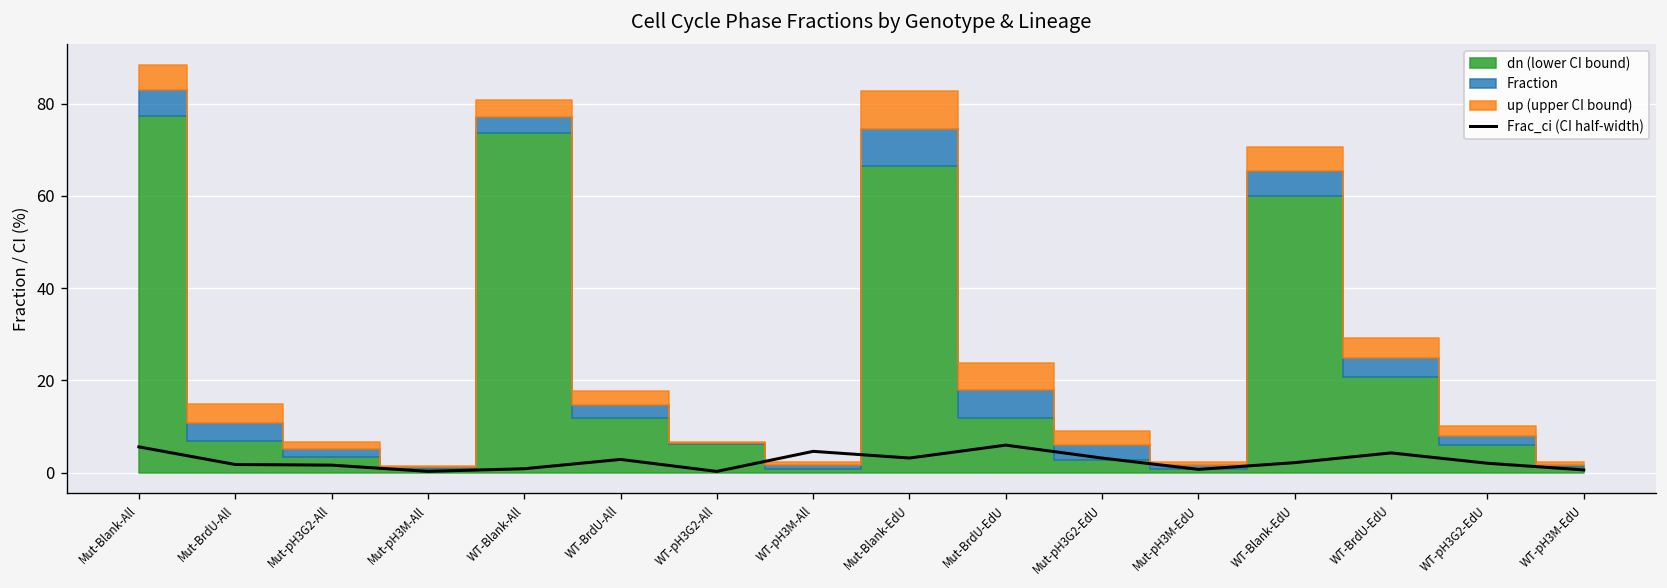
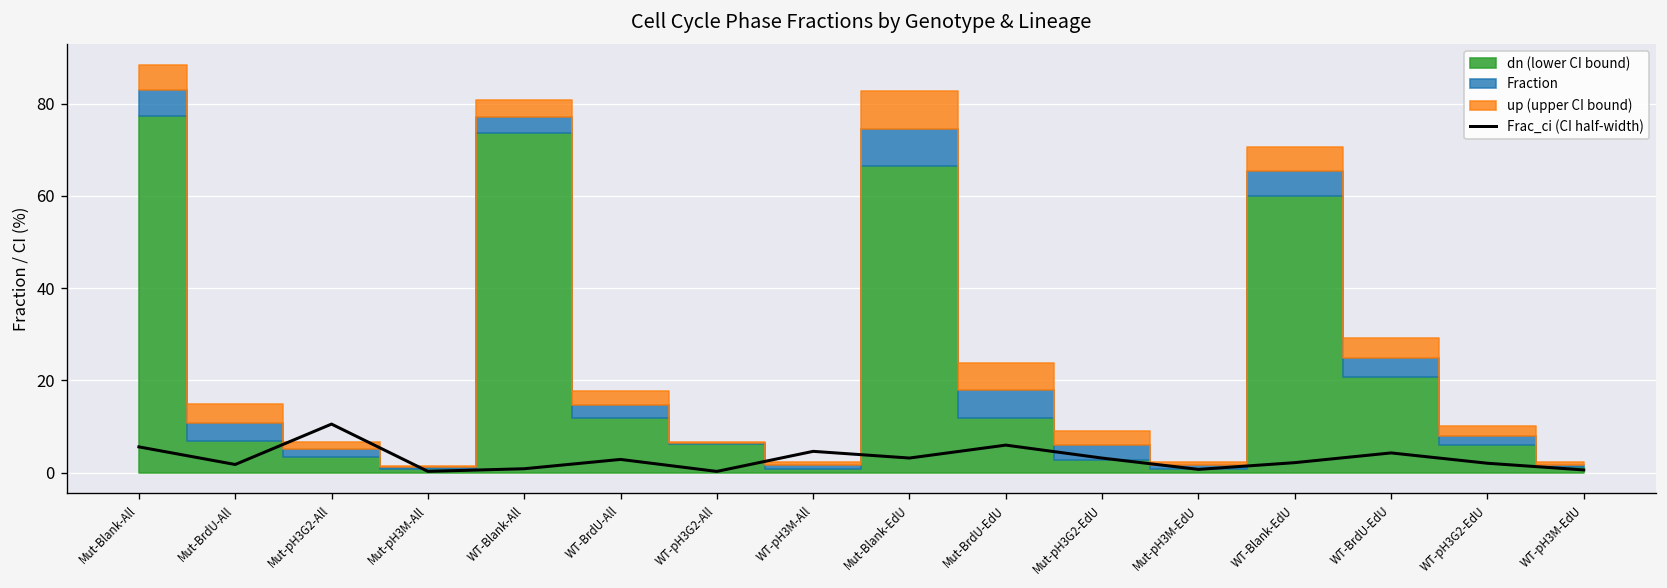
Frac_ci (CI half-width), Mut-pH3G2-All: 2 -> 11
